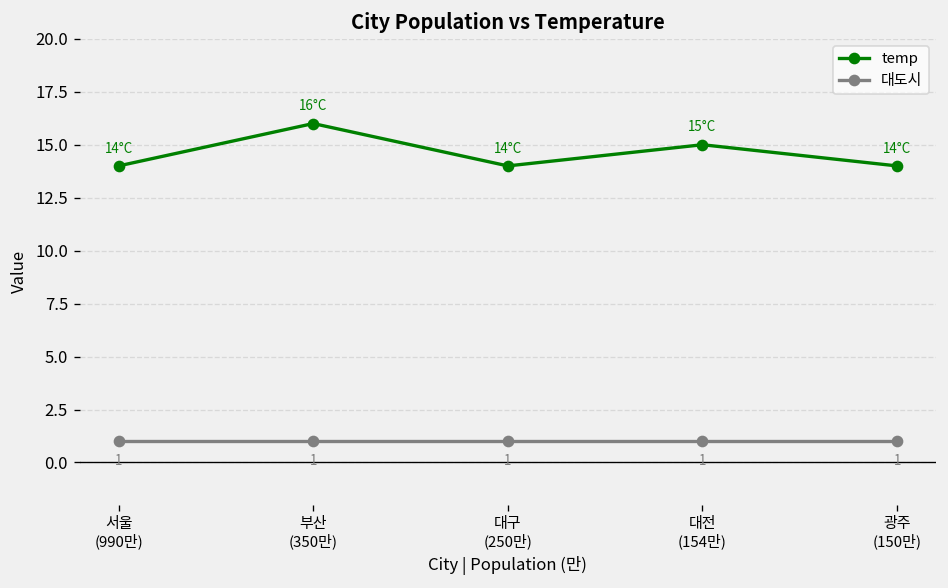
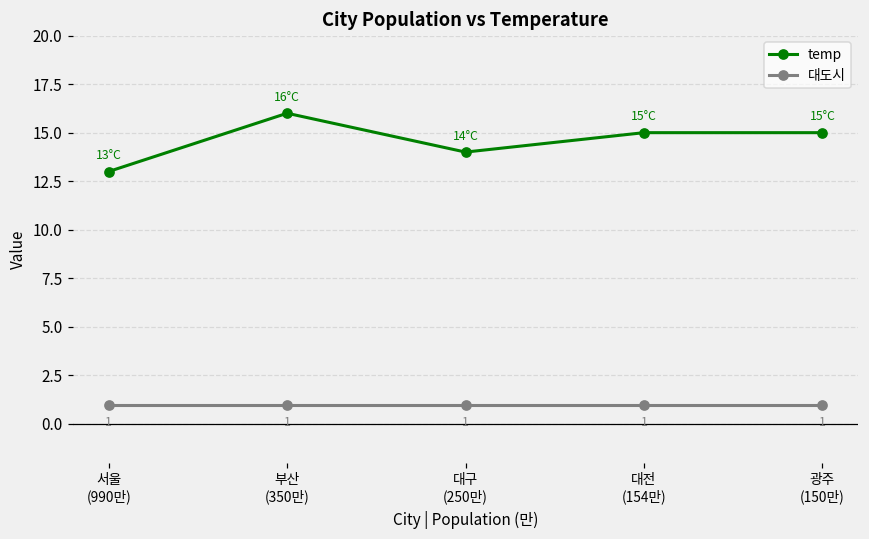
temp, 서울 (990만): 14°C -> 13°C
temp, 광주 (150만): 14°C -> 15°C
